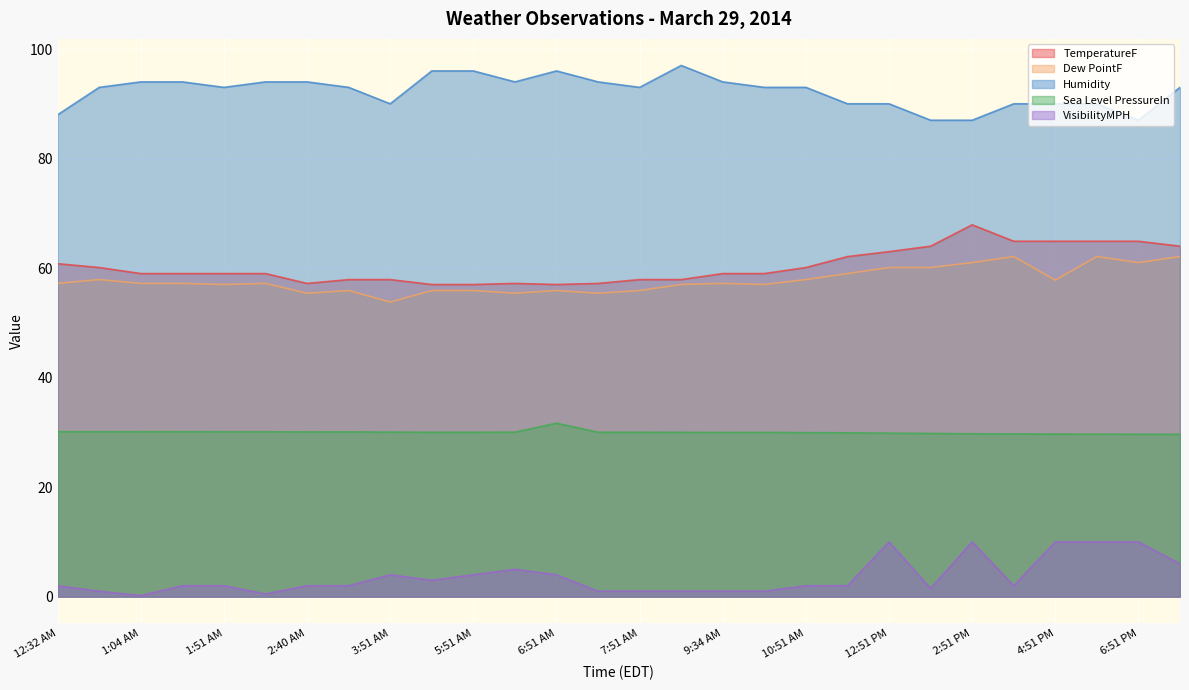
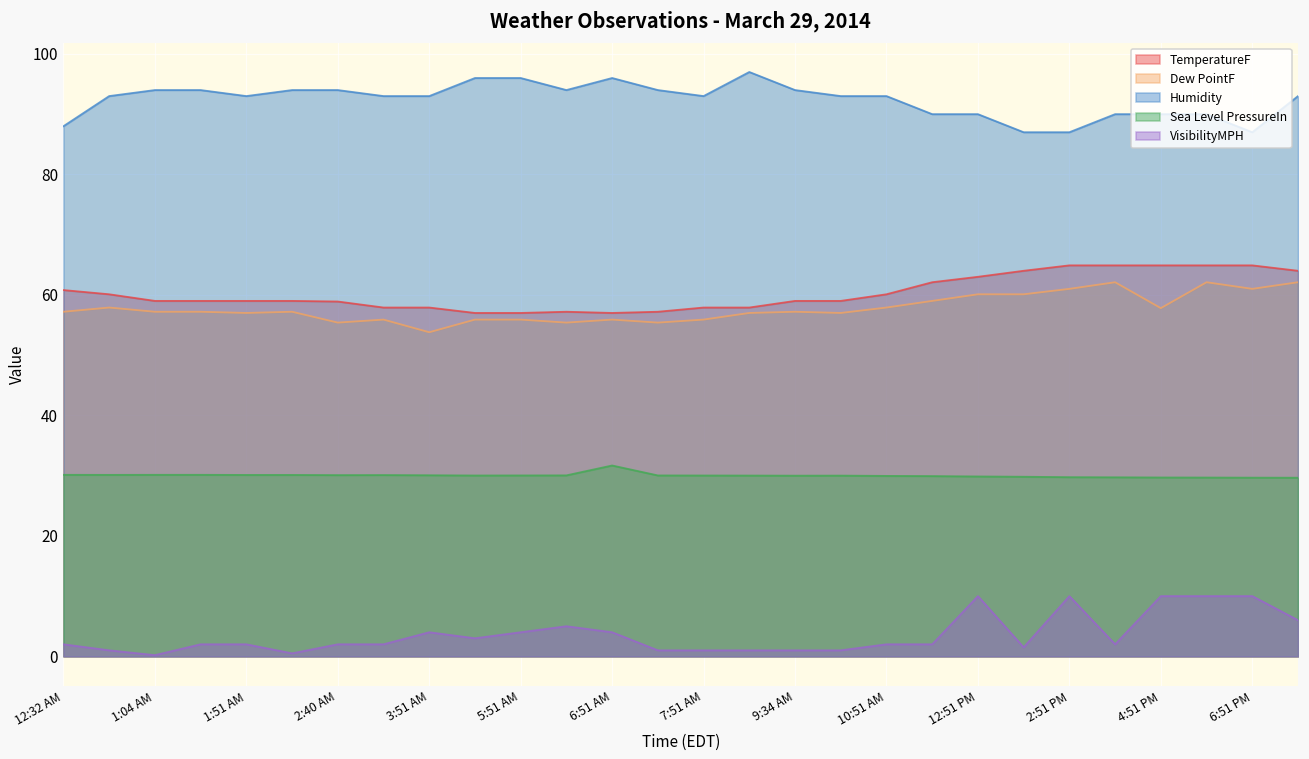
TemperatureF, 2:40 AM: 57 -> 59
Humidity, 3:51 AM: 90 -> 93
TemperatureF, 2:51 PM: 68 -> 65
